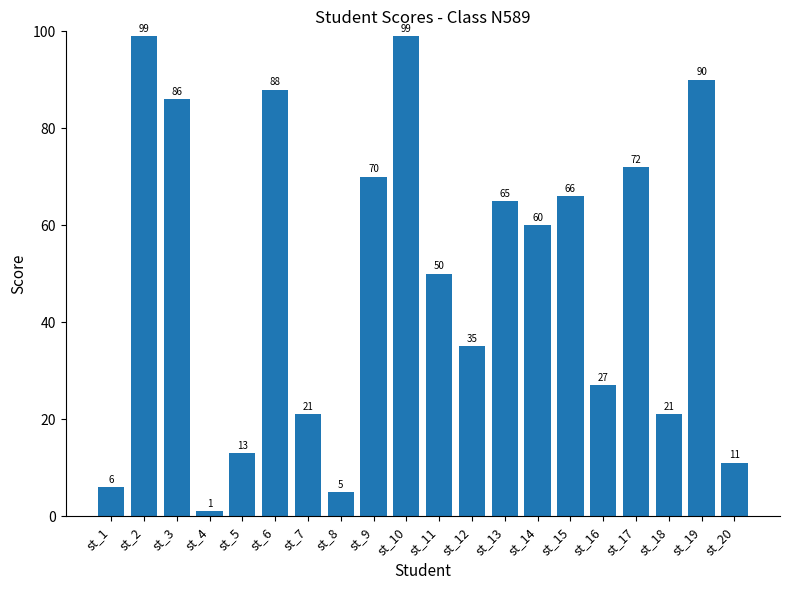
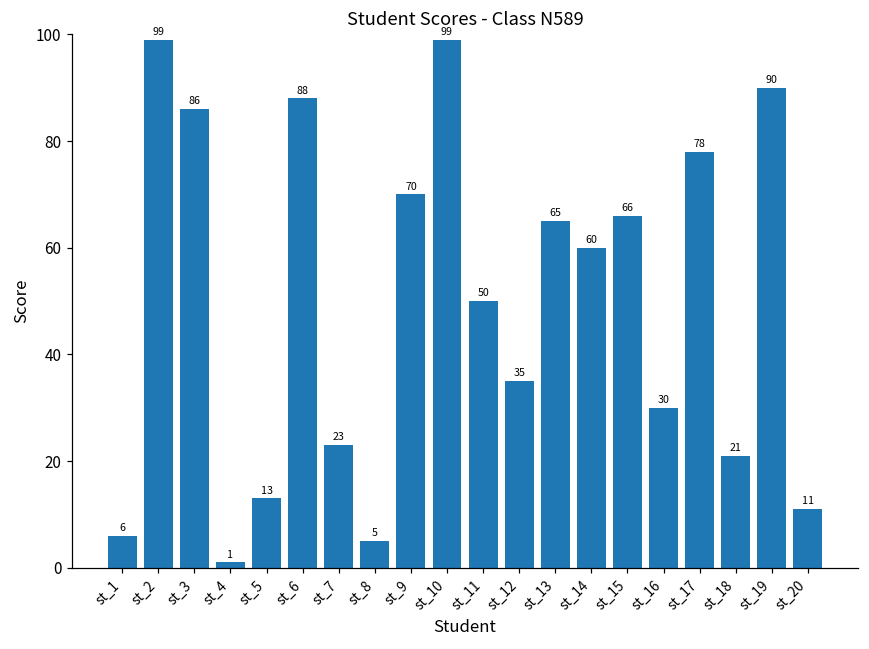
st_7: 21 -> 23
st_16: 27 -> 30
st_17: 72 -> 78
